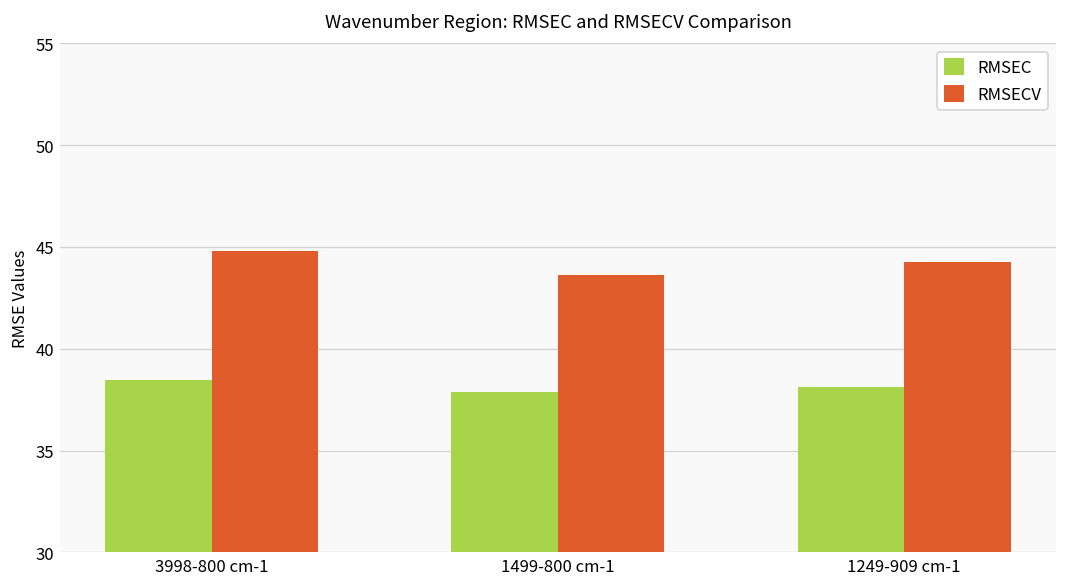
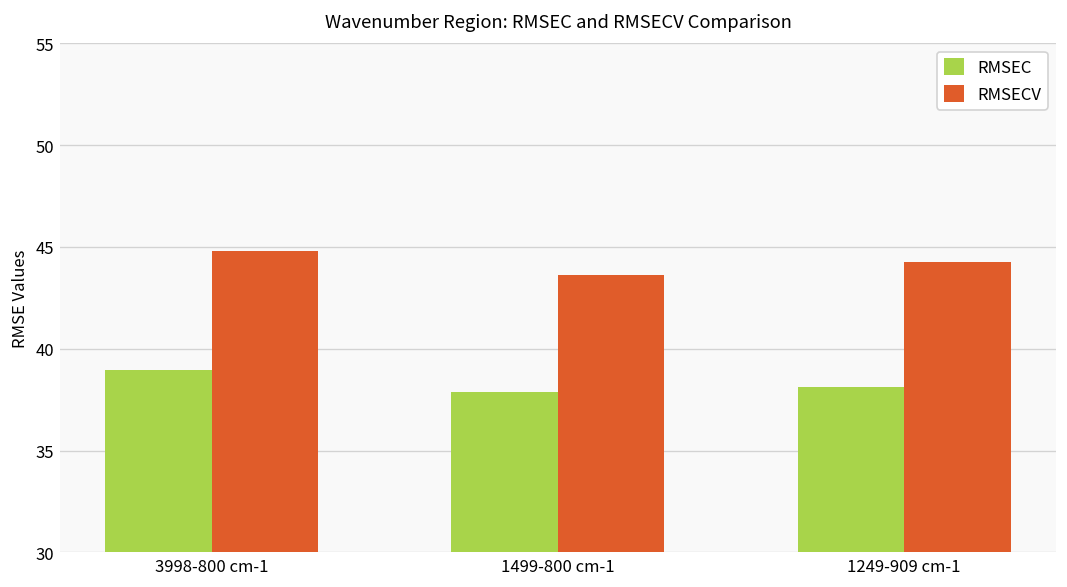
RMSEC, 3998-800 cm-1: 38.4 -> 39.0
